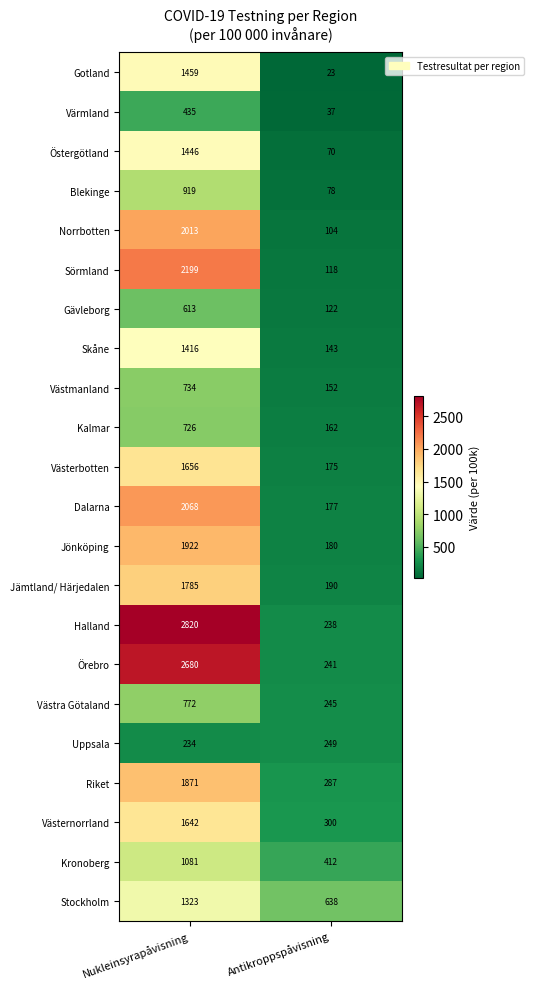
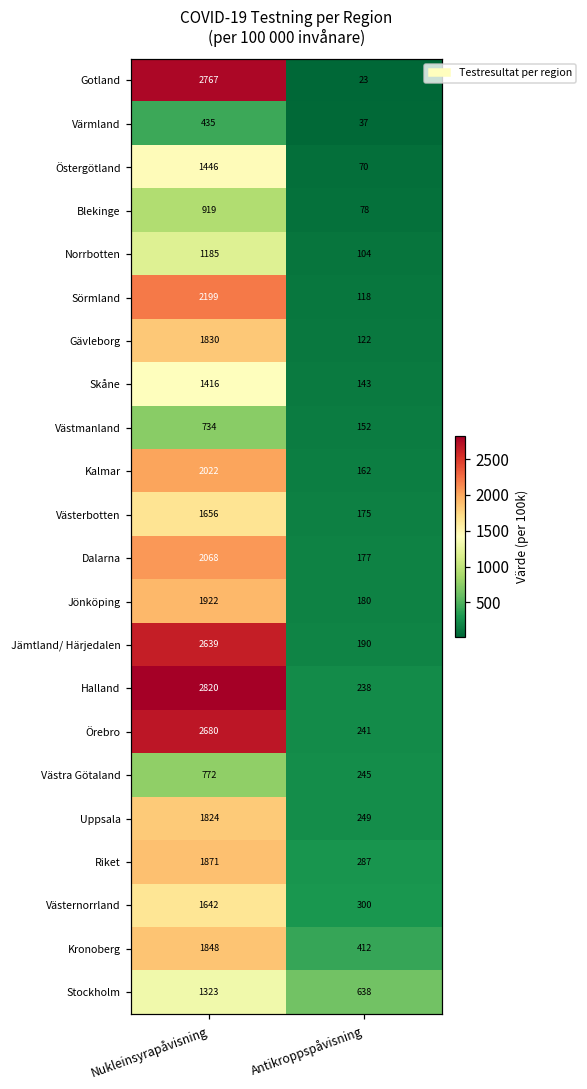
Gotland, Nukleinsyrapåvisning: 1459 -> 2767
Norrbotten, Nukleinsyrapåvisning: 2013 -> 1185
Gävleborg, Nukleinsyrapåvisning: 613 -> 1830
Kalmar, Nukleinsyrapåvisning: 726 -> 2022
Jämtland/ Härjedalen, Nukleinsyrapåvisning: 1785 -> 2639
Uppsala, Nukleinsyrapåvisning: 234 -> 1824
Kronoberg, Nukleinsyrapåvisning: 1081 -> 1848
